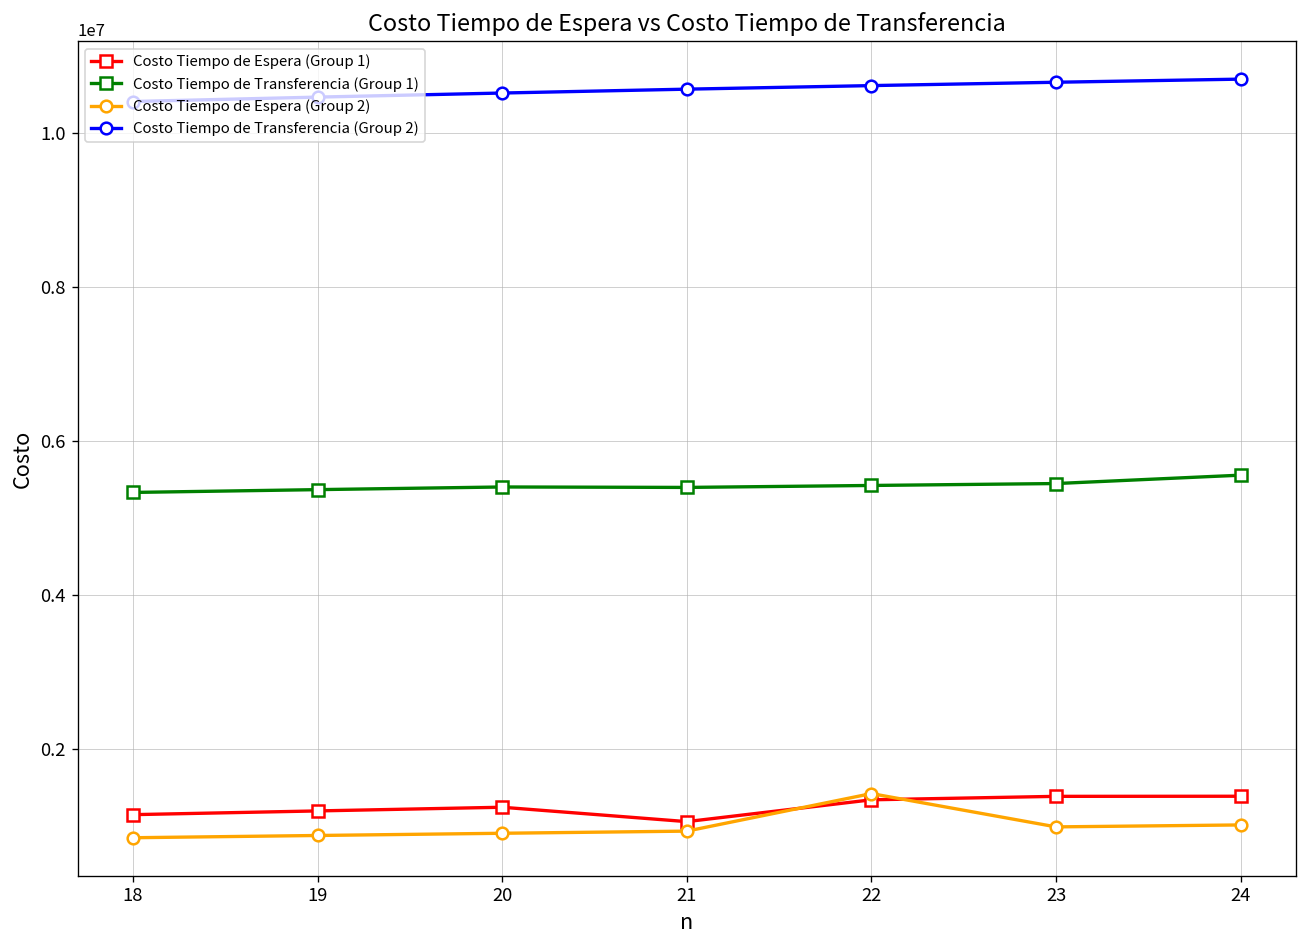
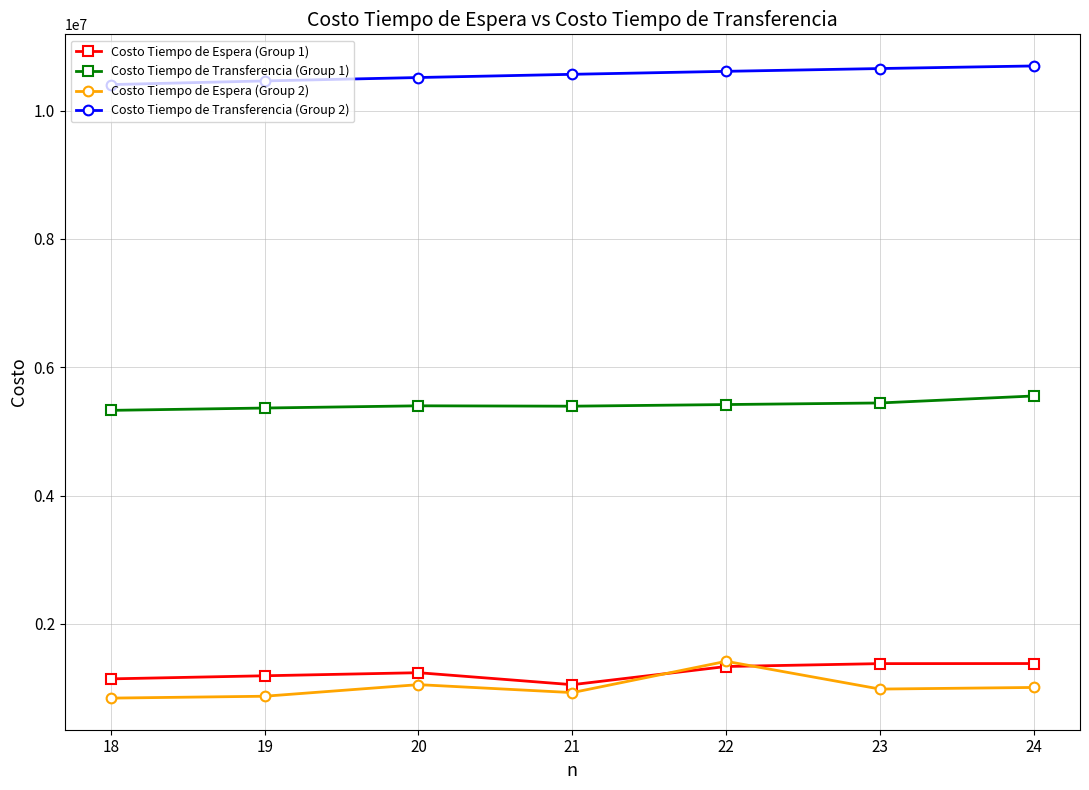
Costo Tiempo de Espera (Group 2), 20: 900000 -> 1100000
